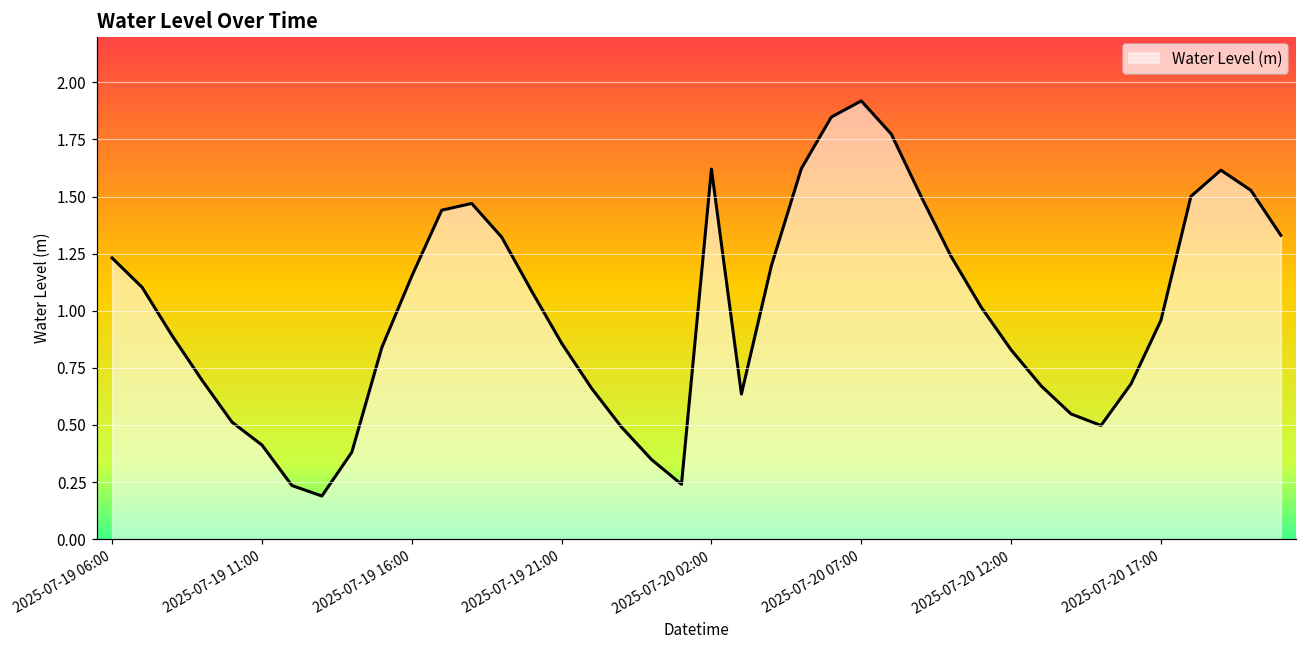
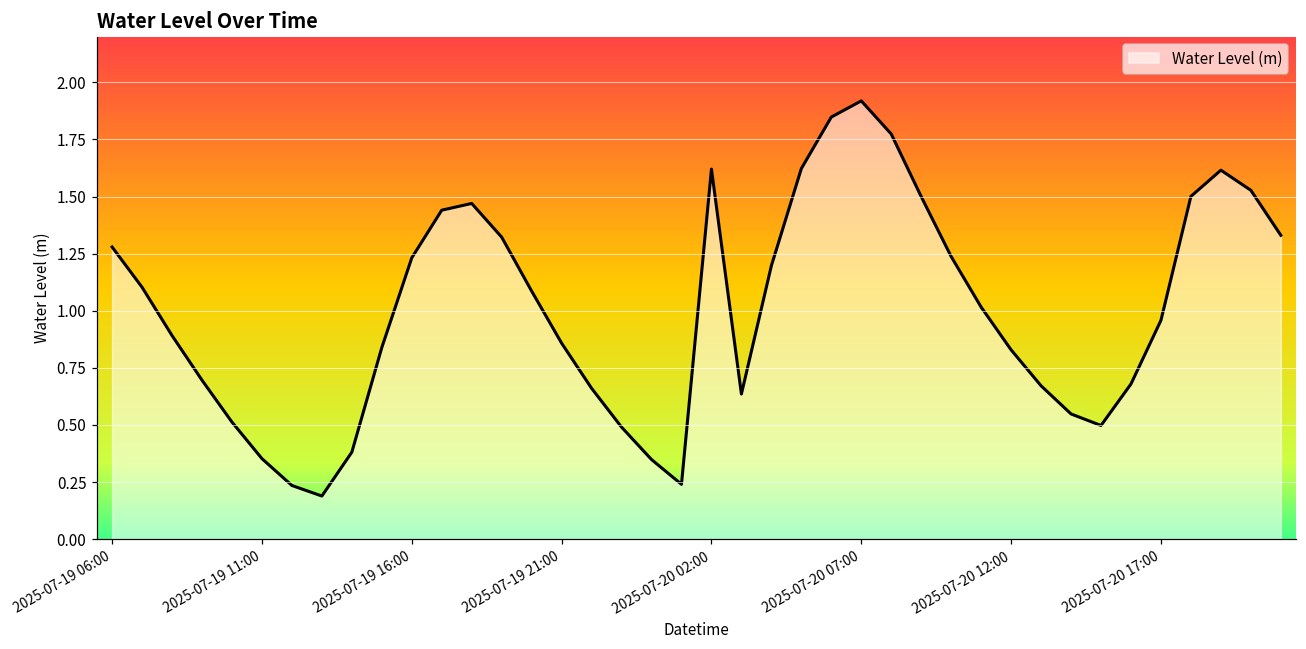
2025-07-19 06:00: 1.23 -> 1.28
2025-07-19 11:00: 0.41 -> 0.35
2025-07-19 16:00: 1.15 -> 1.23
